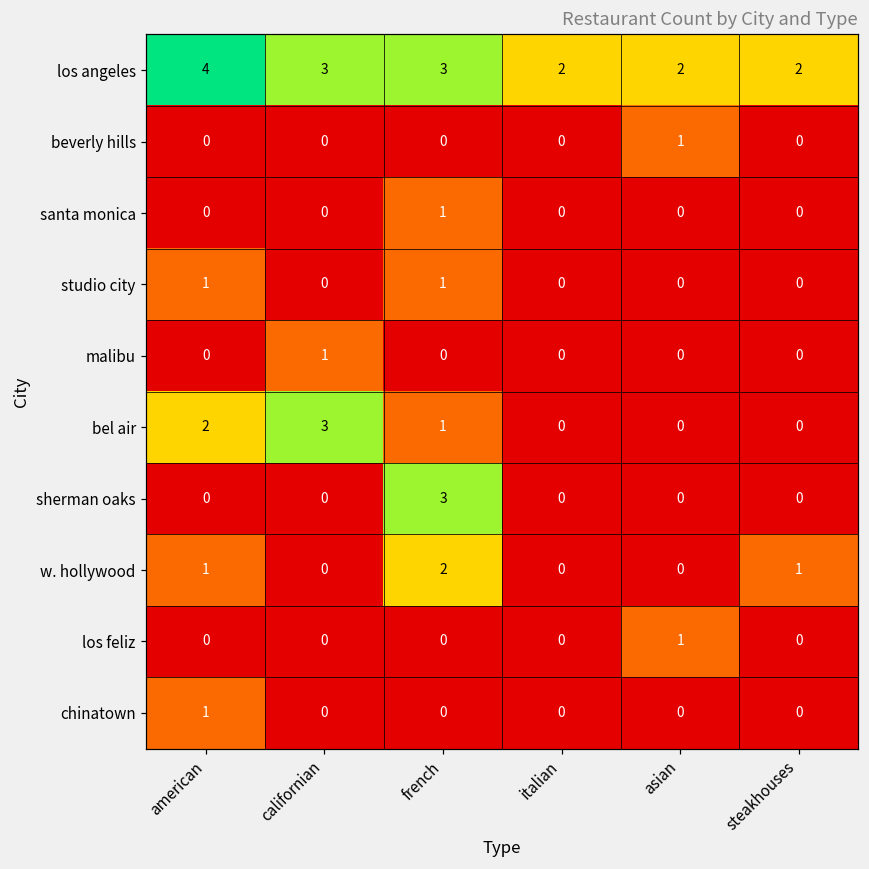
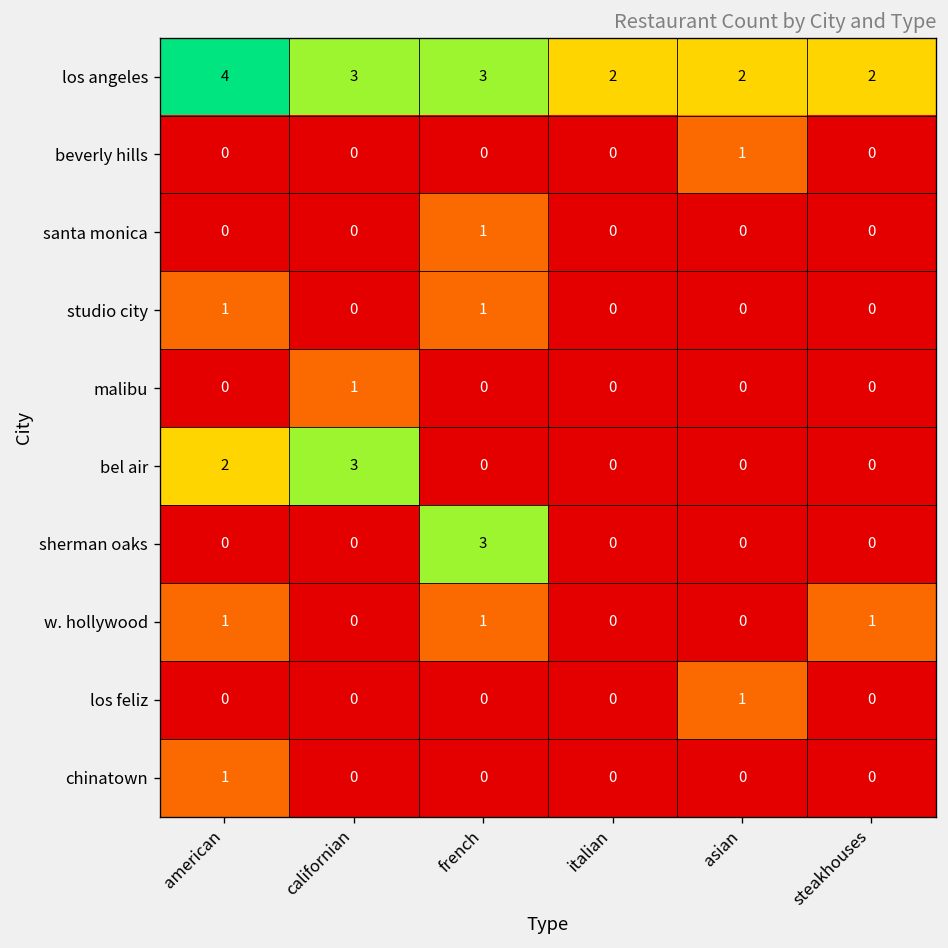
bel air, french: 1 -> 0
w. hollywood, french: 2 -> 1
